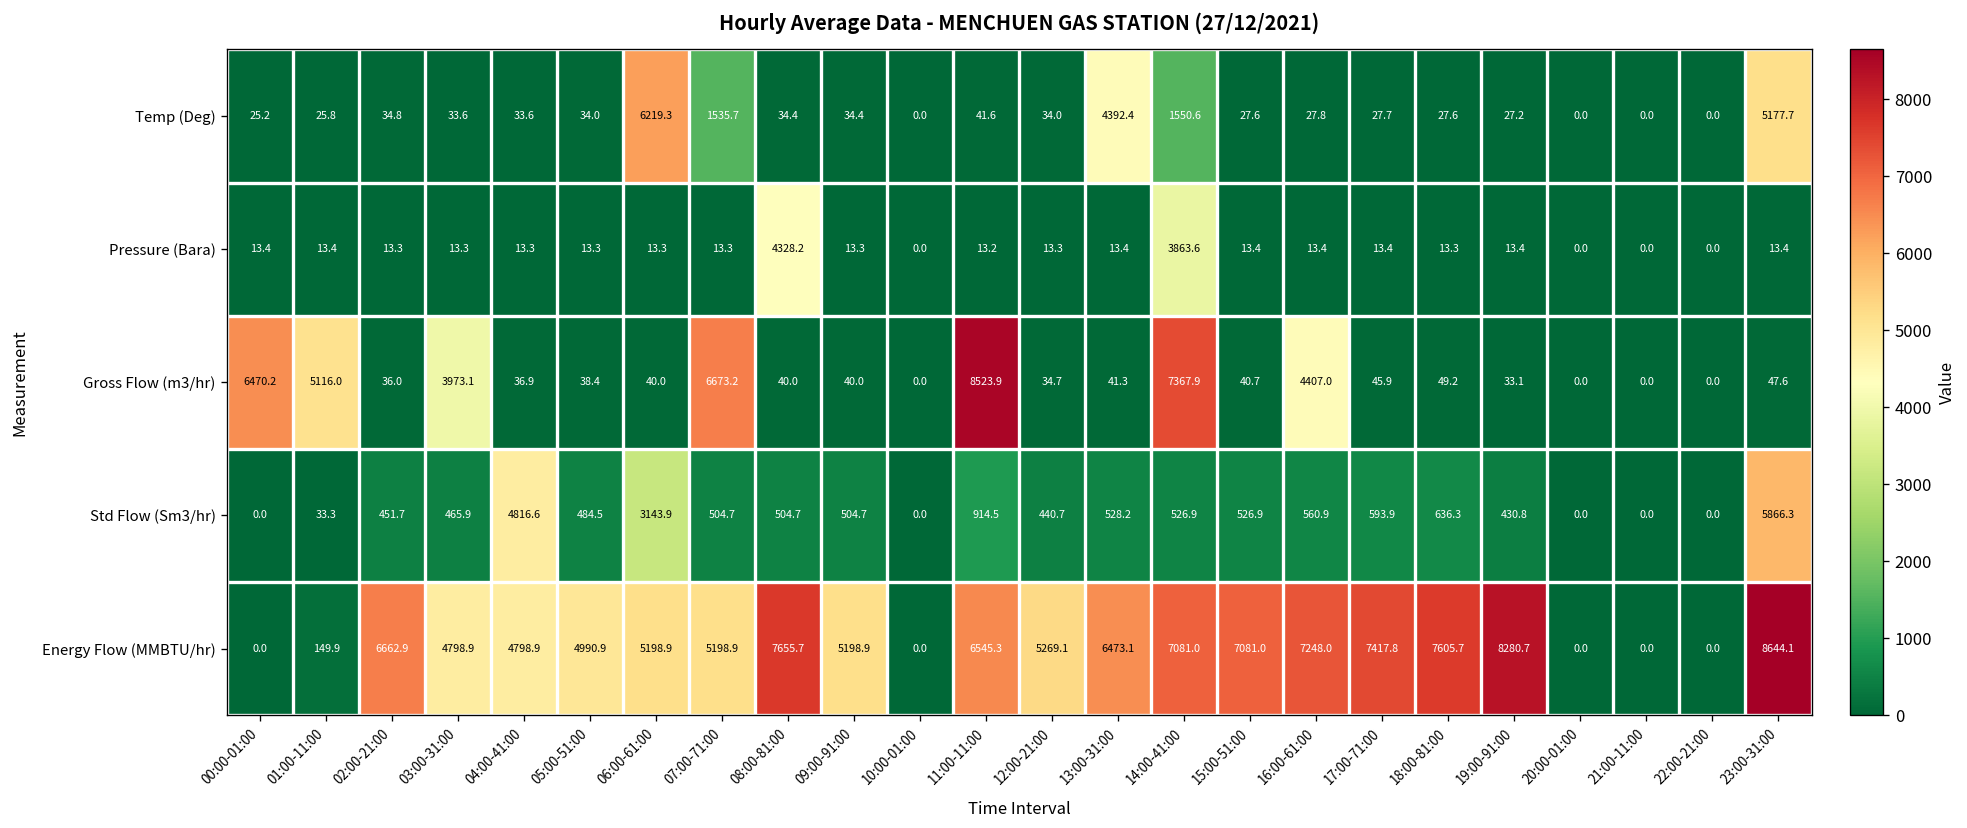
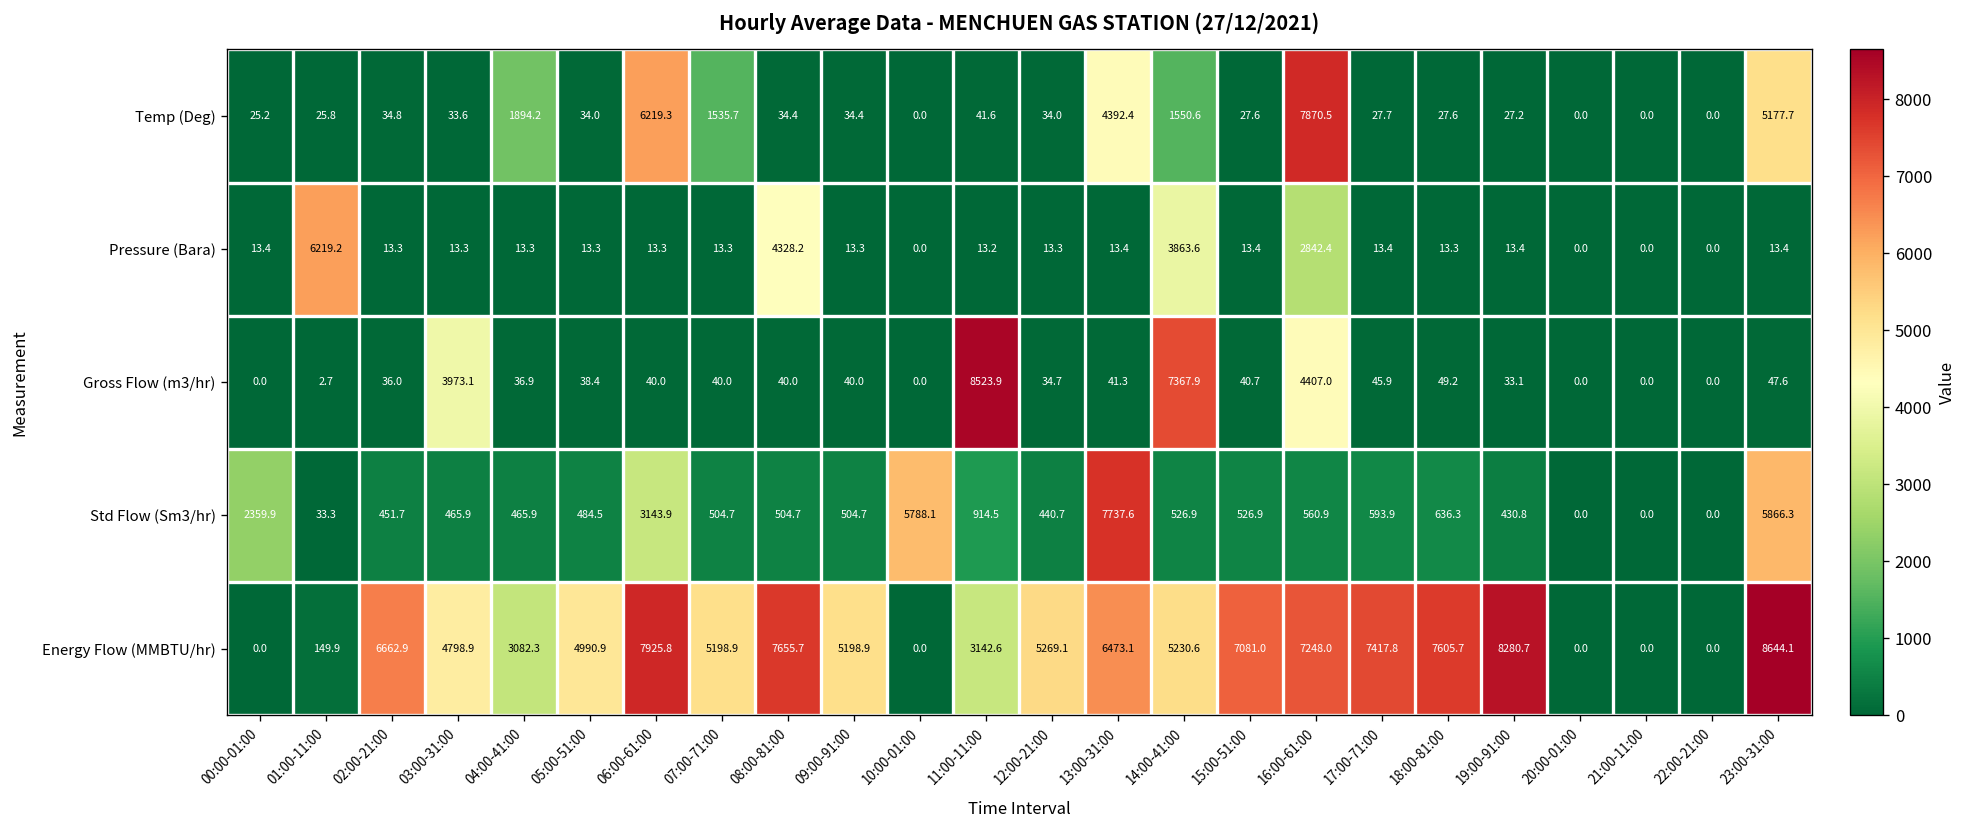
Temp (Deg), 04:00-41:00: 33.6 -> 1894.2
Temp (Deg), 16:00-61:00: 27.8 -> 7870.5
Pressure (Bara), 01:00-11:00: 13.4 -> 6219.2
Pressure (Bara), 16:00-61:00: 13.4 -> 2842.4
Gross Flow (m3/hr), 00:00-01:00: 6470.2 -> 0.0
Gross Flow (m3/hr), 01:00-11:00: 5116.0 -> 2.7
Gross Flow (m3/hr), 07:00-71:00: 6673.2 -> 40.0
Std Flow (Sm3/hr), 00:00-01:00: 0.0 -> 2359.9
Std Flow (Sm3/hr), 04:00-41:00: 4816.6 -> 465.9
Std Flow (Sm3/hr), 10:00-01:00: 0.0 -> 5788.1
Std Flow (Sm3/hr), 13:00-31:00: 528.2 -> 7737.6
Energy Flow (MMBTU/hr), 04:00-41:00: 4798.9 -> 3082.3
Energy Flow (MMBTU/hr), 06:00-61:00: 5198.9 -> 7925.8
Energy Flow (MMBTU/hr), 11:00-11:00: 6545.3 -> 3142.6
Energy Flow (MMBTU/hr), 14:00-41:00: 7081.0 -> 5230.6
